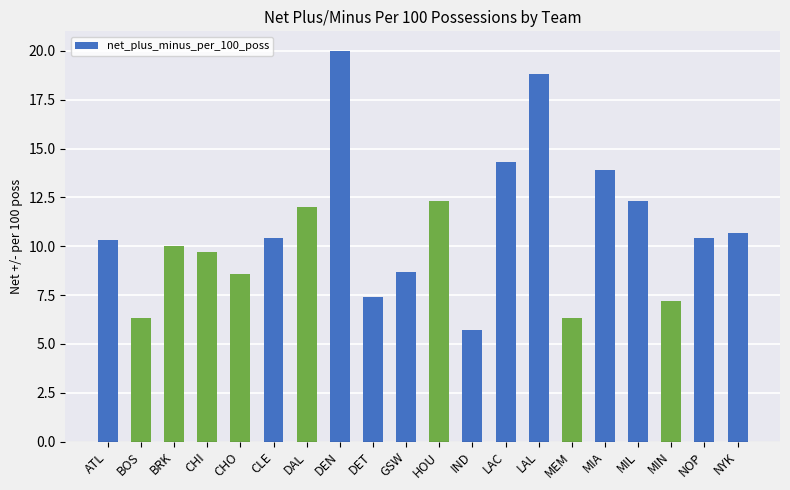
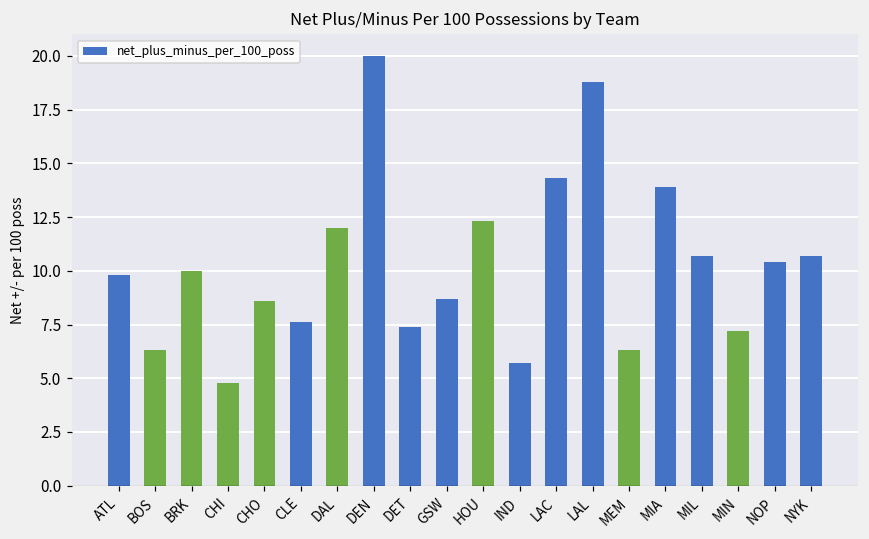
ATL: 10.3 -> 9.8
CHI: 9.7 -> 4.8
CLE: 10.4 -> 7.6
MIL: 12.3 -> 10.7
